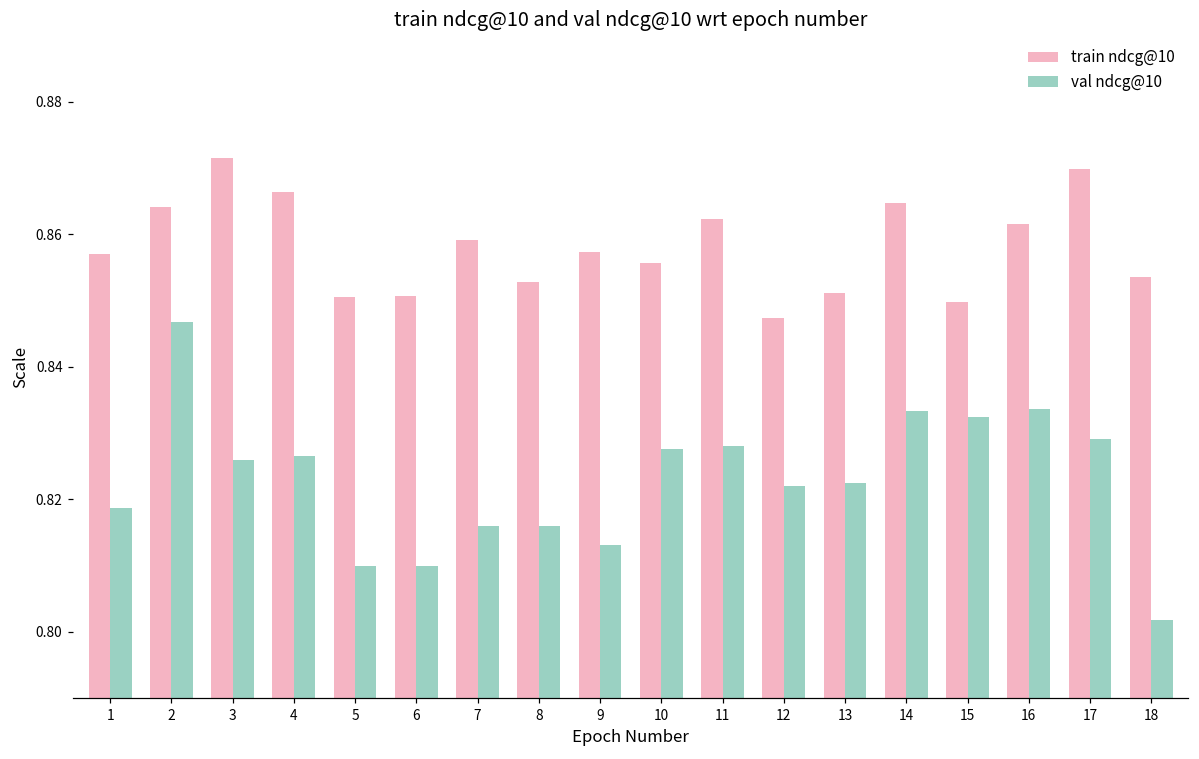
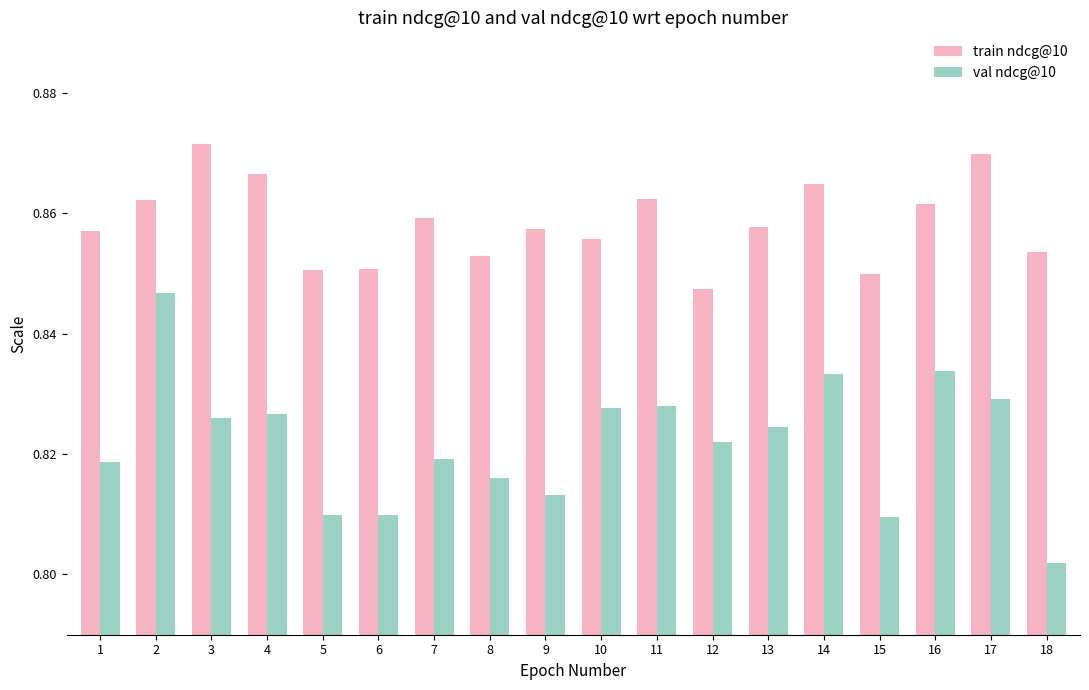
train ndcg@10, 2: 0.864 -> 0.862
val ndcg@10, 7: 0.816 -> 0.819
train ndcg@10, 13: 0.851 -> 0.858
val ndcg@10, 13: 0.822 -> 0.824
val ndcg@10, 15: 0.832 -> 0.810
